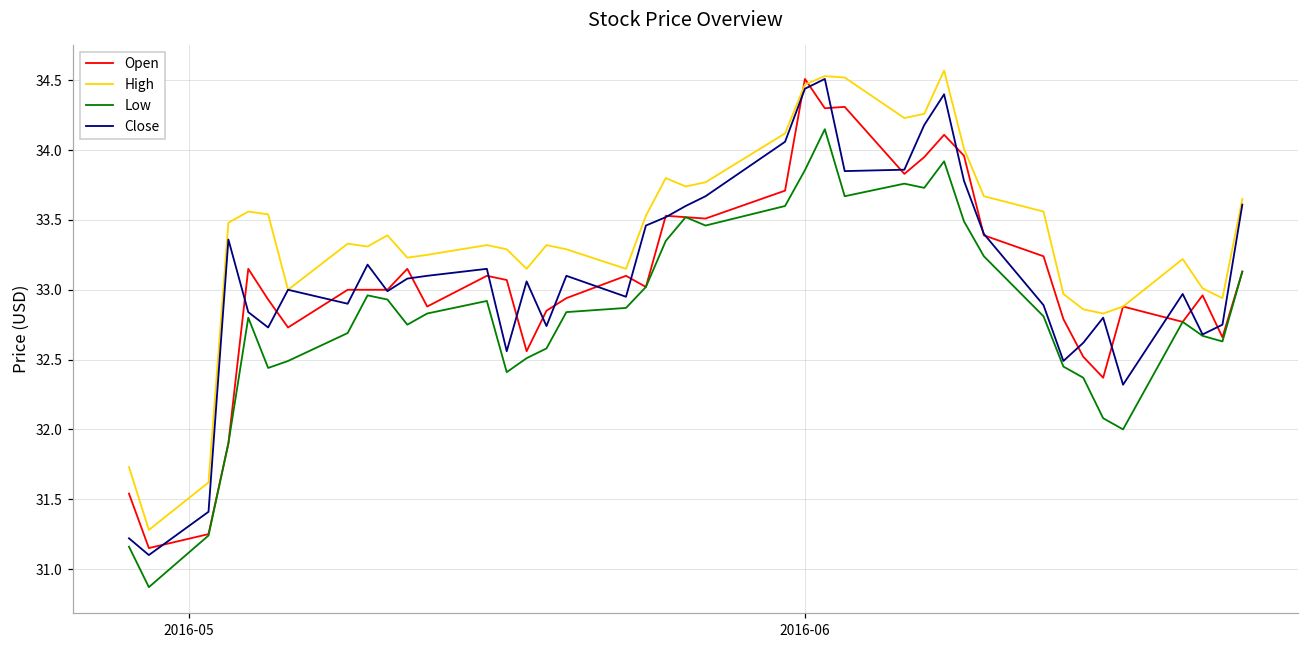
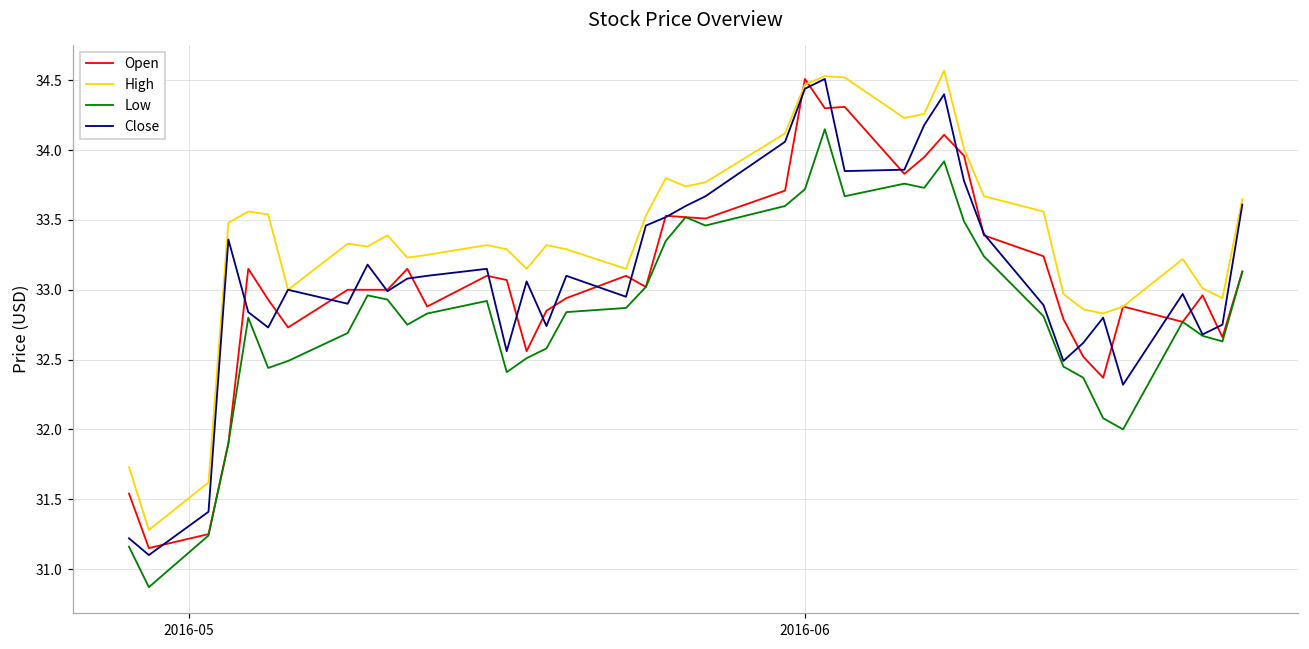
Low, 2016-06: 33.86 -> 33.72
